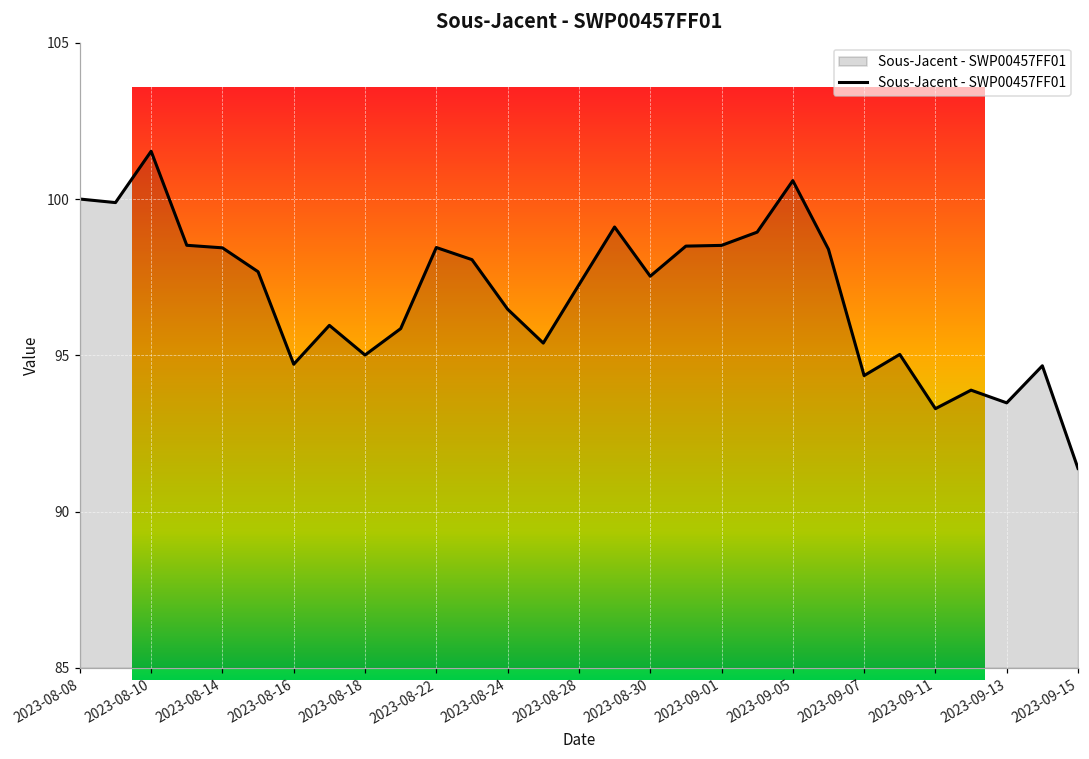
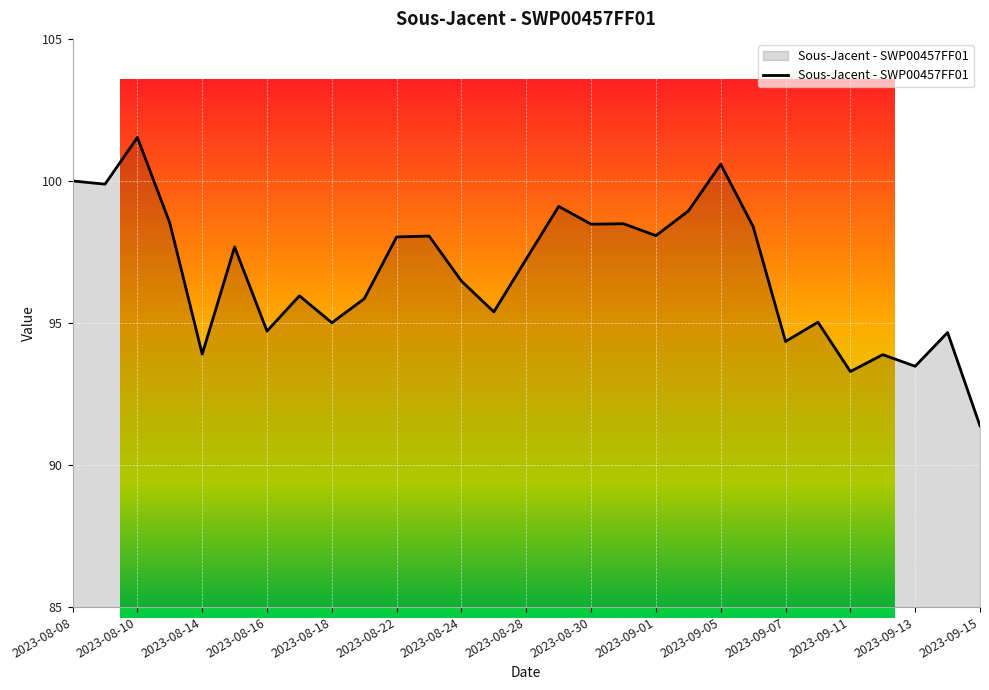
2023-08-14: 98.4 -> 93.9
2023-08-22: 98.4 -> 98.0
2023-08-30: 97.5 -> 98.5
2023-09-01: 98.5 -> 98.1
